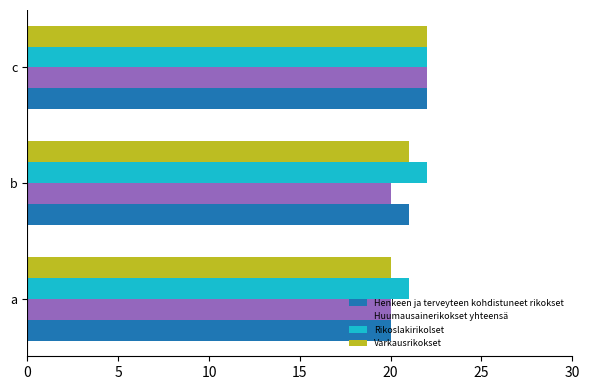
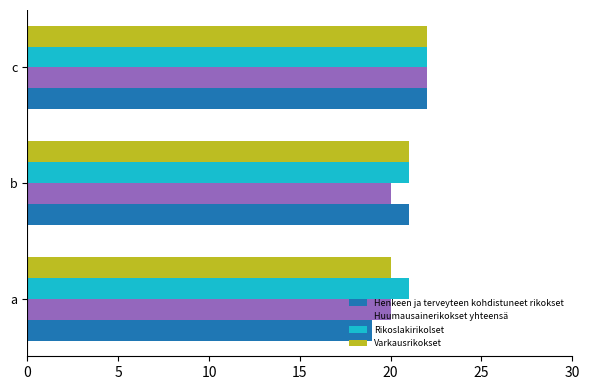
Rikoslakirikolset, b: 22 -> 21
Henkeen ja terveyteen kohdistuneet rikokset, a: 20 -> 19
